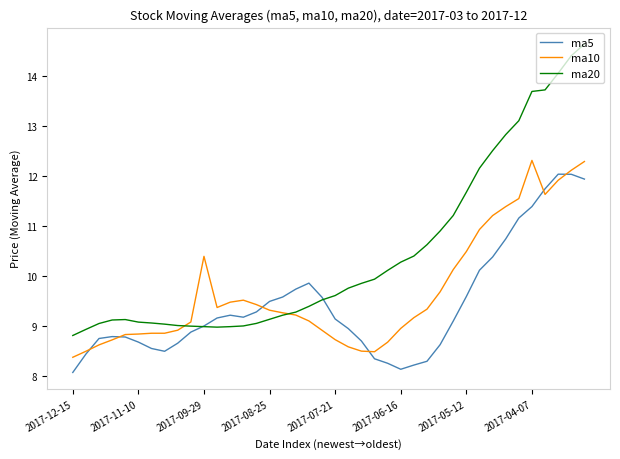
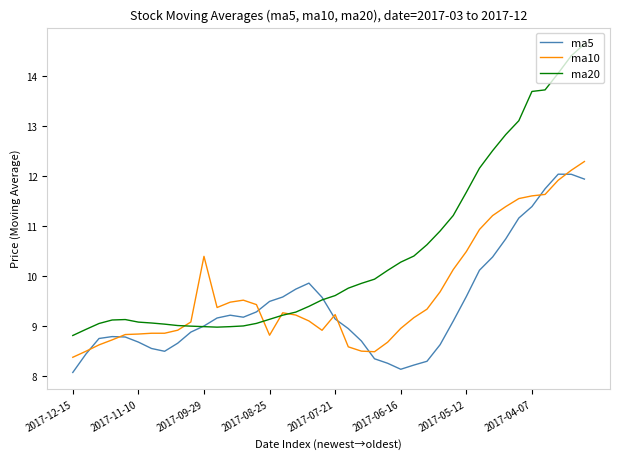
ma10, 2017-08-25: 9.3 -> 8.8
ma10, 2017-07-21: 8.7 -> 9.2
ma10, 2017-04-07: 12.3 -> 11.6
